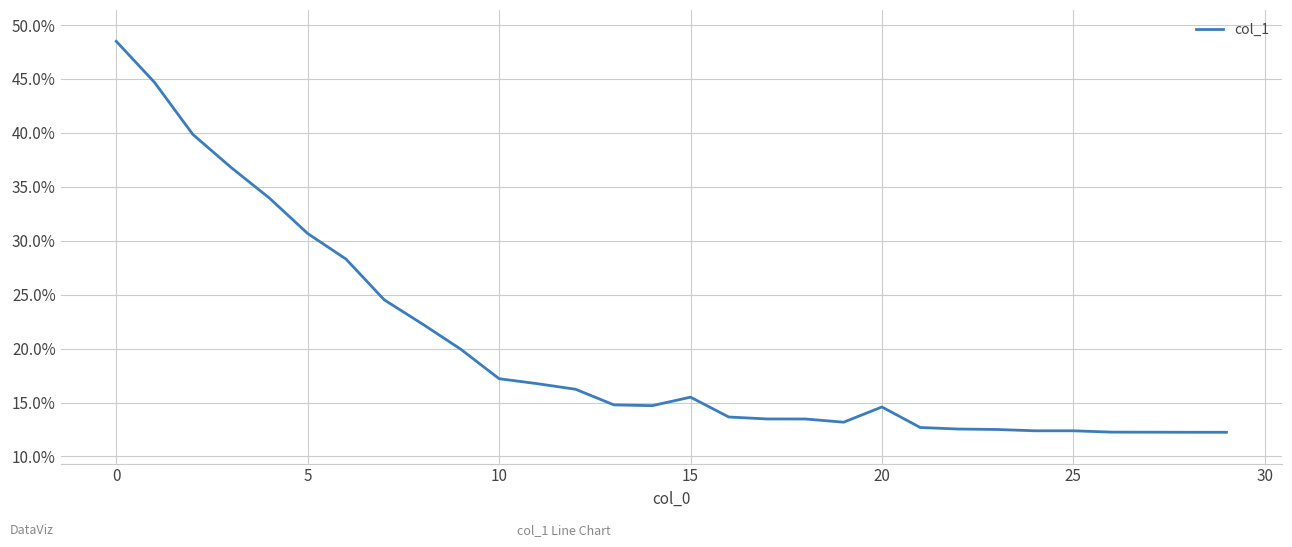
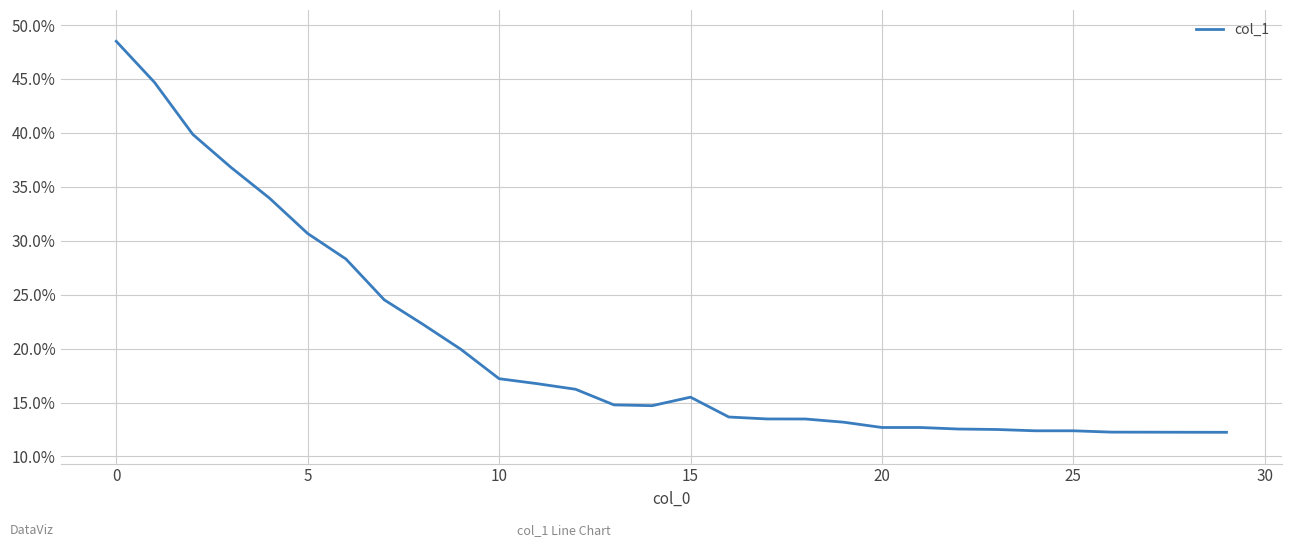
20: 14.6% -> 12.7%
